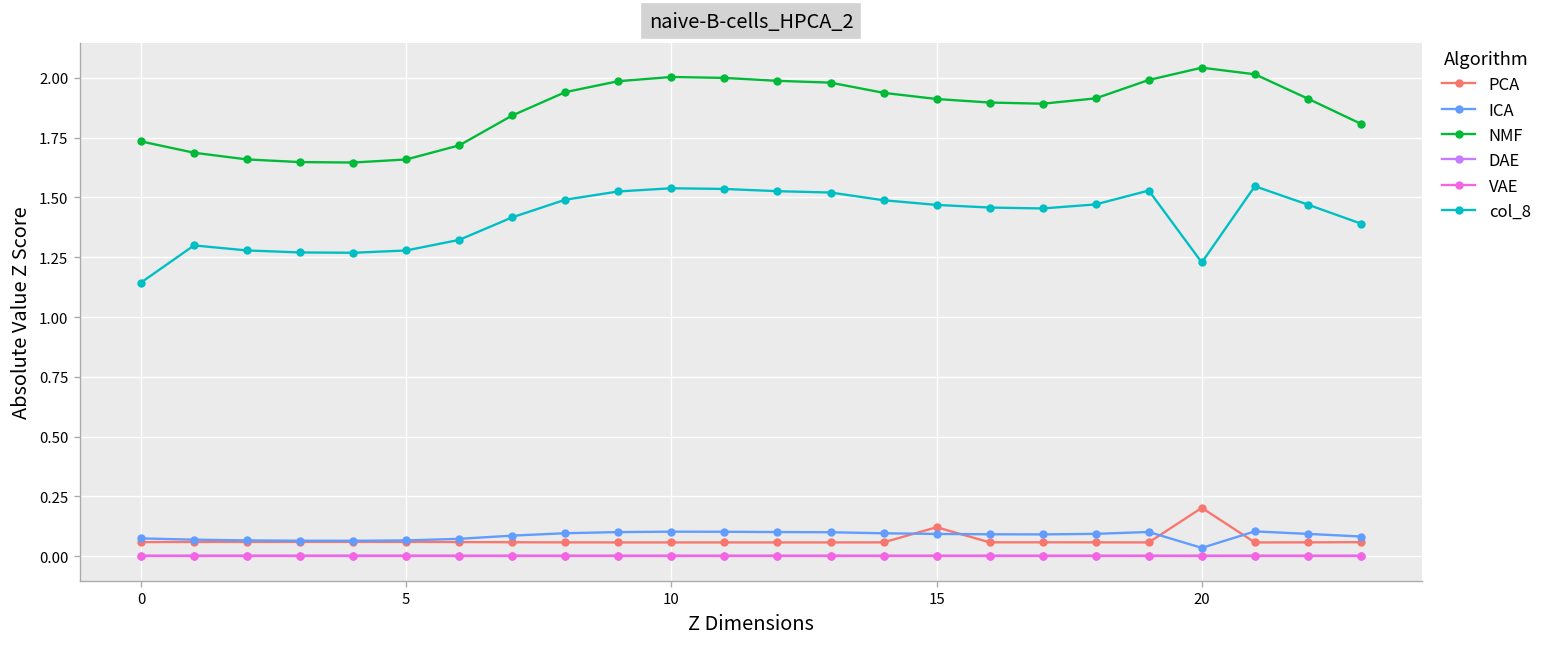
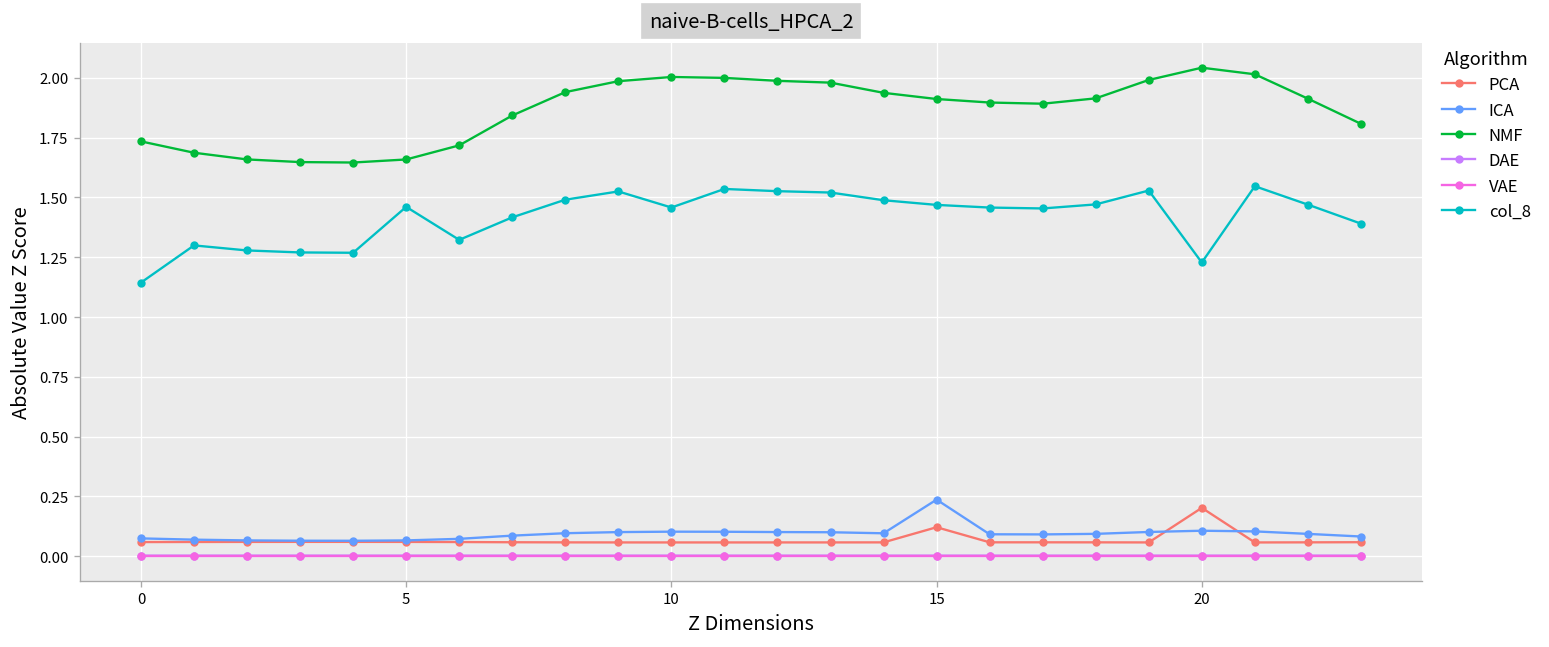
col_8, 5: 1.28 -> 1.46
col_8, 10: 1.54 -> 1.46
ICA, 15: 0.09 -> 0.24
ICA, 20: 0.03 -> 0.11
